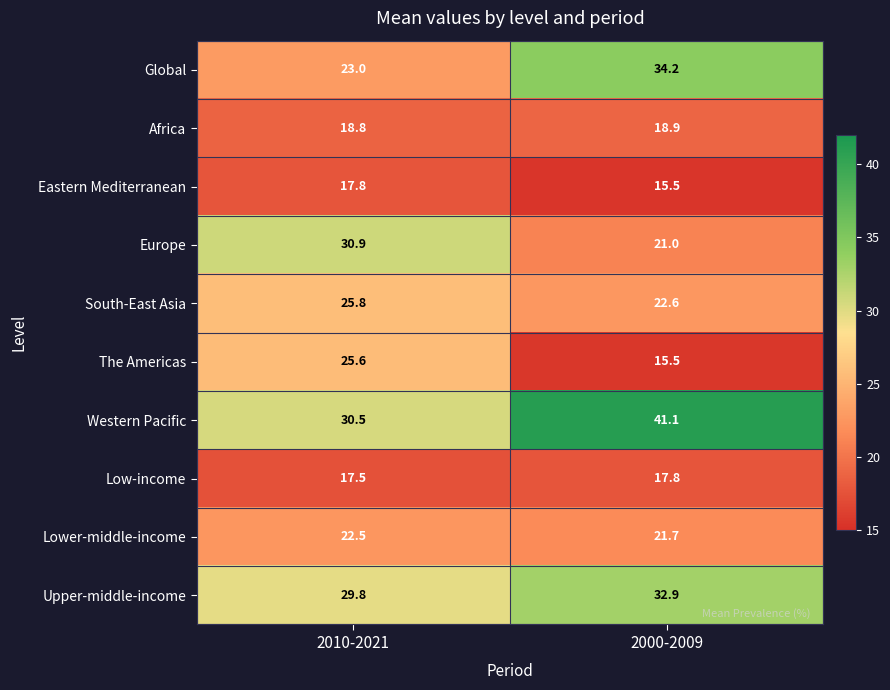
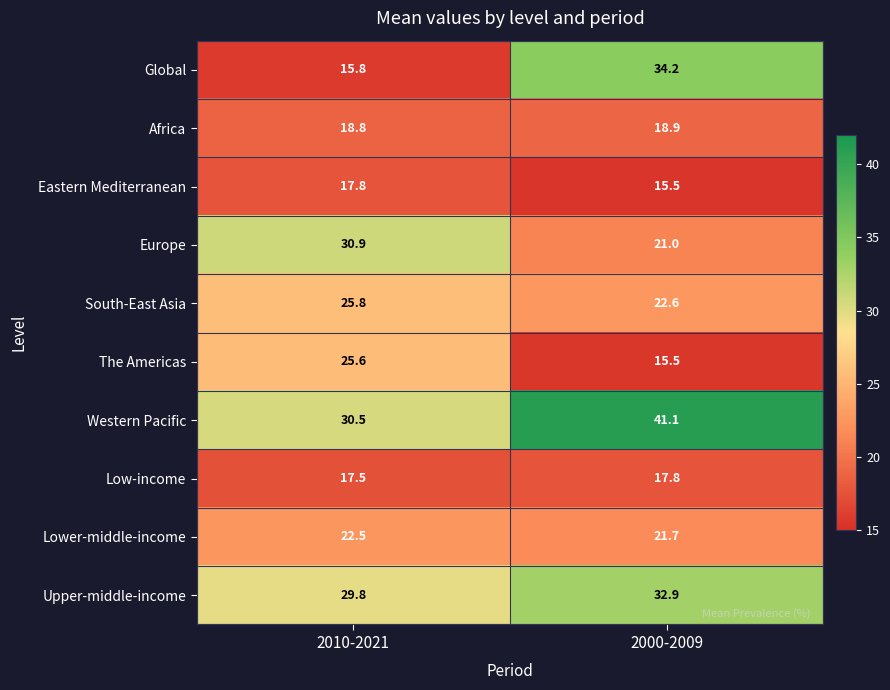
Global, 2010-2021: 23.0 -> 15.8
